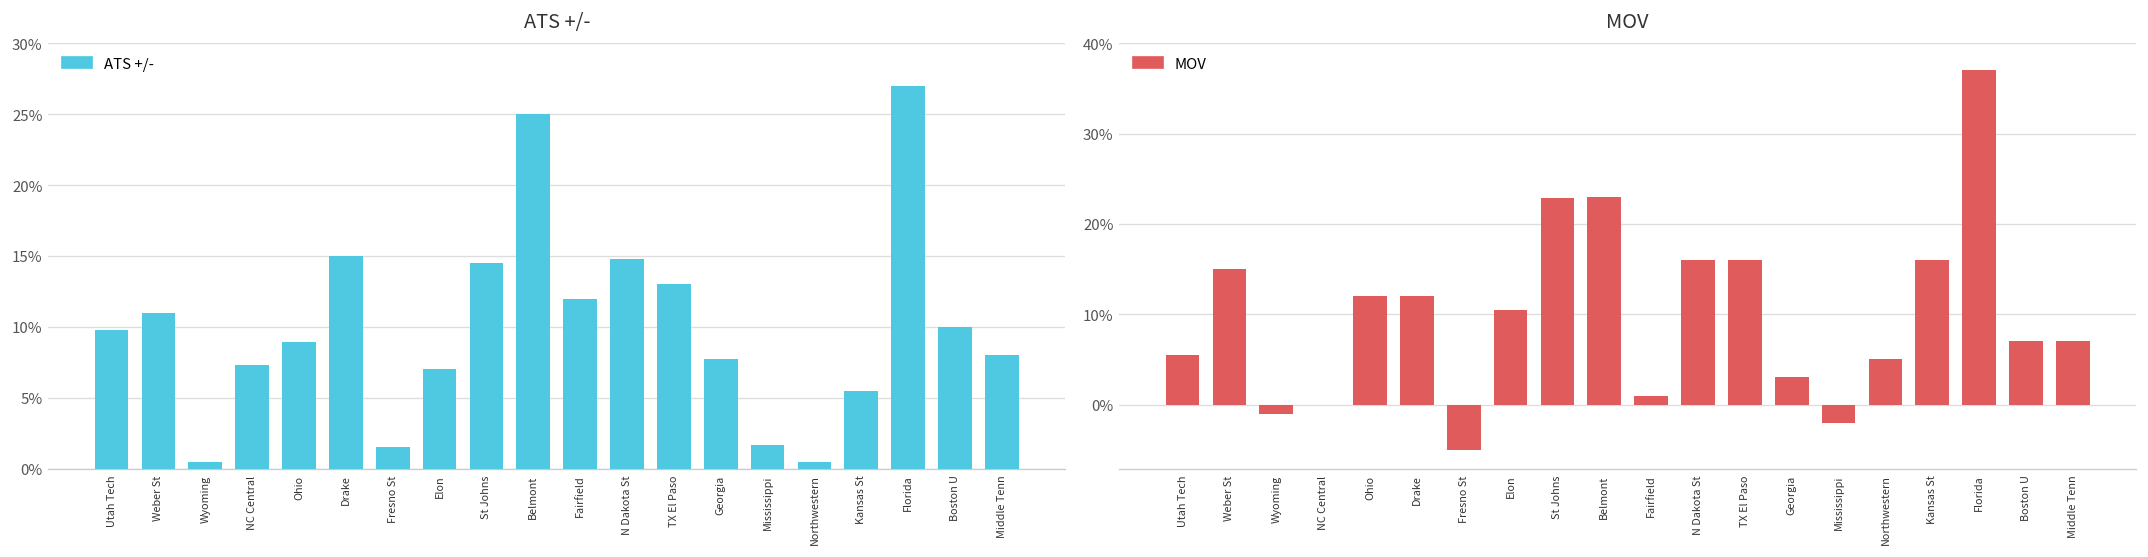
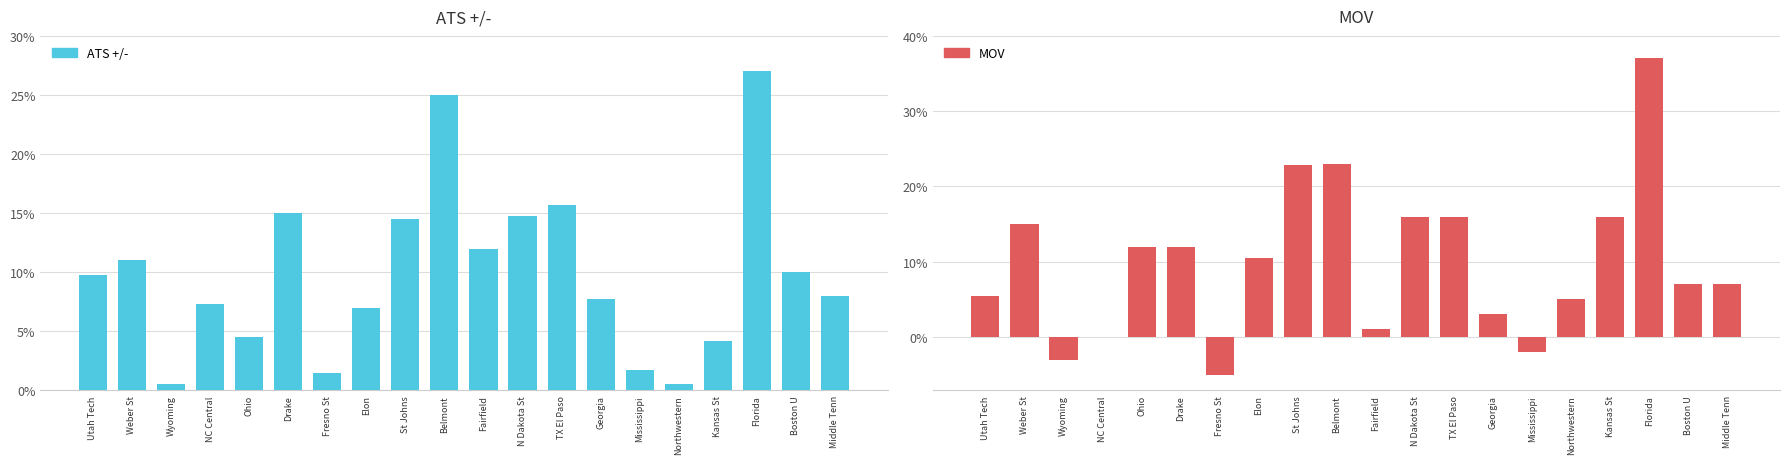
ATS +/-, Ohio: 8.9% -> 4.5%
ATS +/-, TX El Paso: 13.0% -> 15.7%
ATS +/-, Kansas St: 5.5% -> 4.2%
MOV, Wyoming: -1% -> -3%
